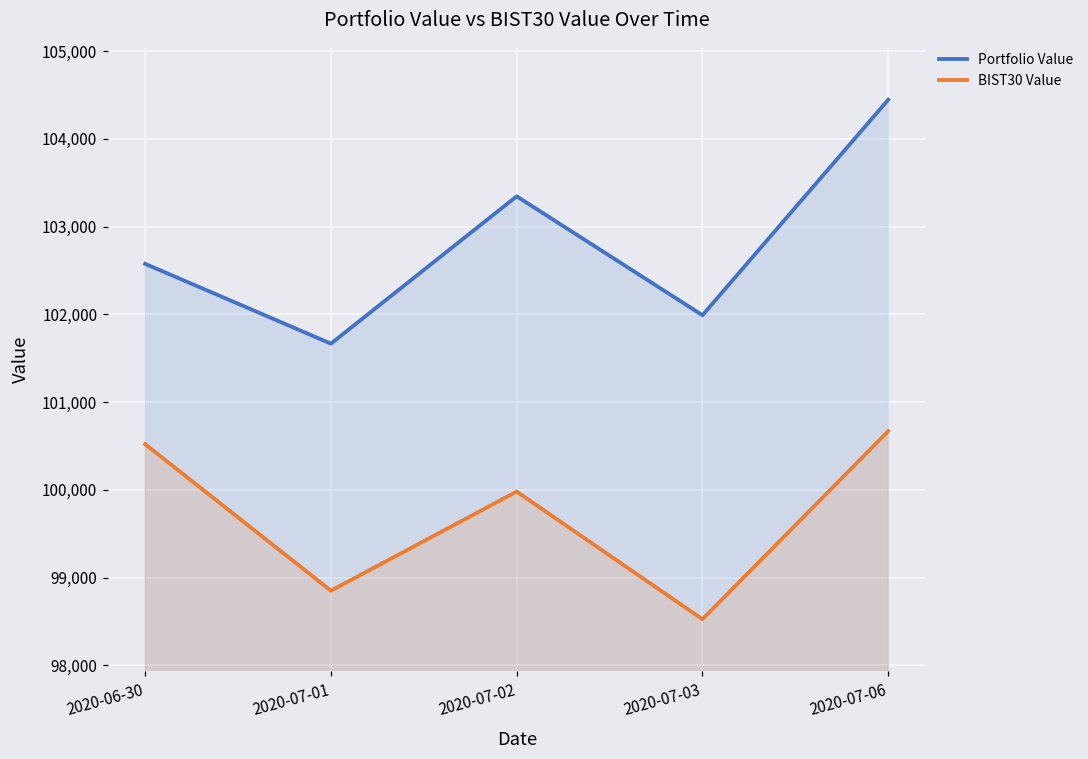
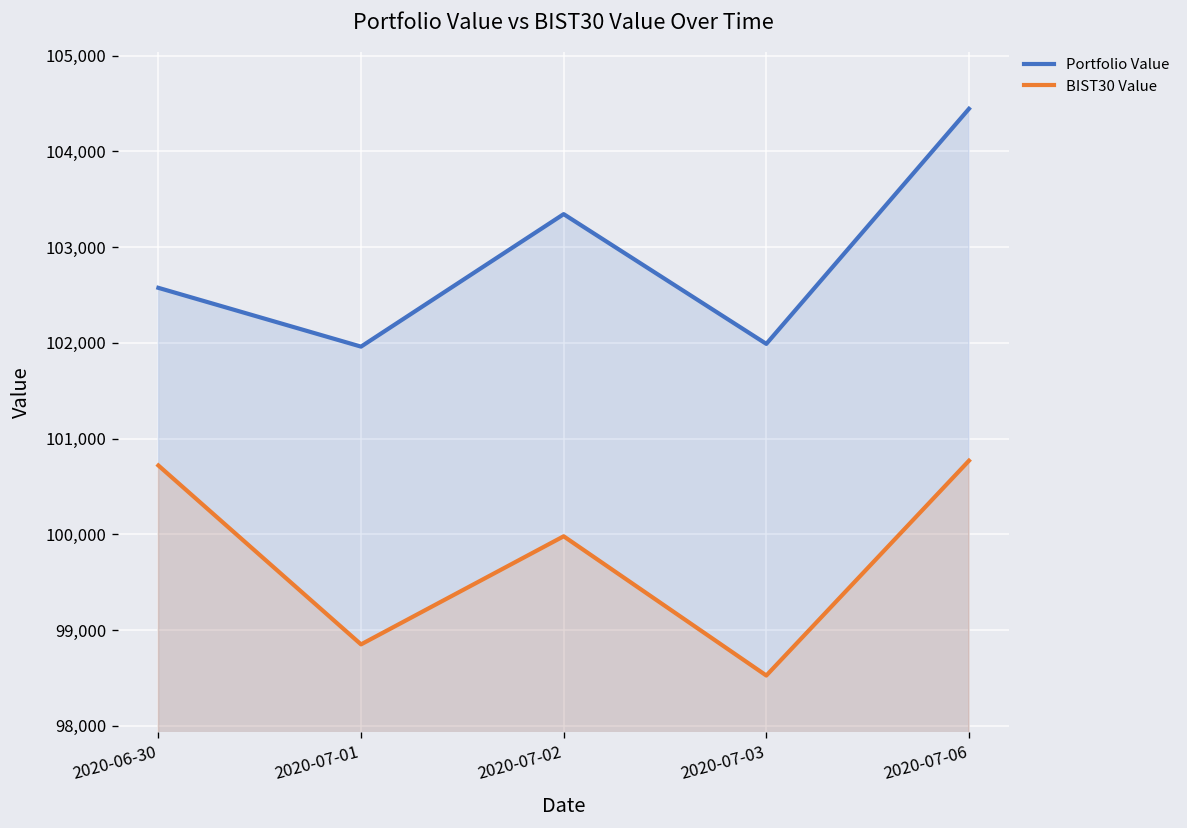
BIST30 Value, 2020-06-30: 100,500 -> 100,700
Portfolio Value, 2020-07-01: 101,700 -> 102,000
BIST30 Value, 2020-07-06: 100,700 -> 100,800
